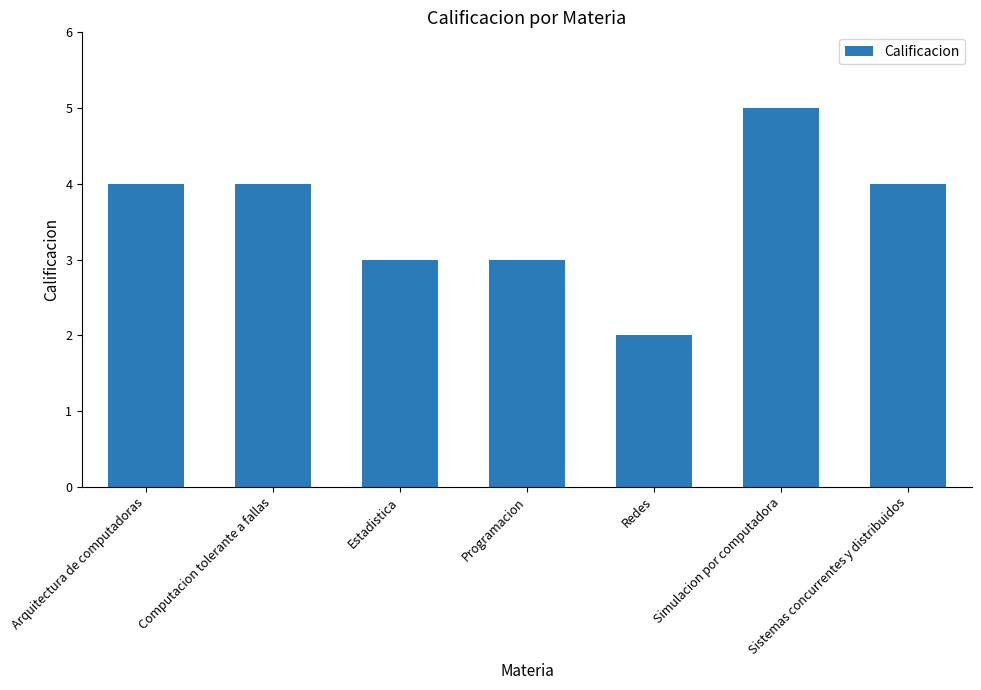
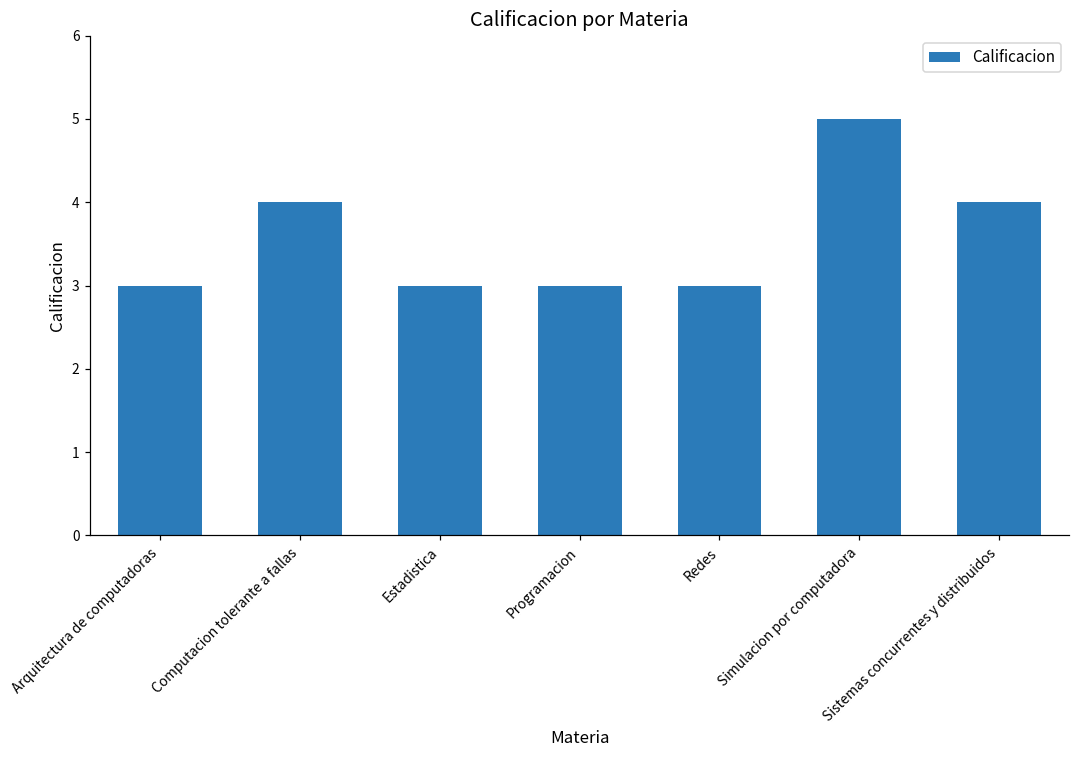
Arquitectura de computadoras: 4 -> 3
Redes: 2 -> 3
